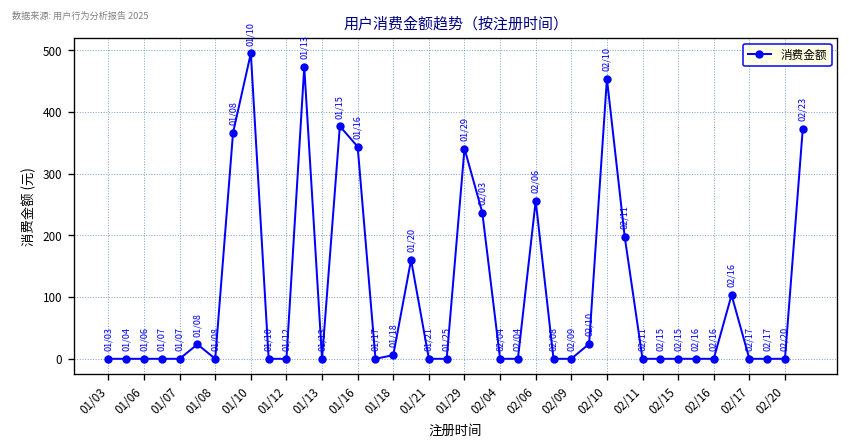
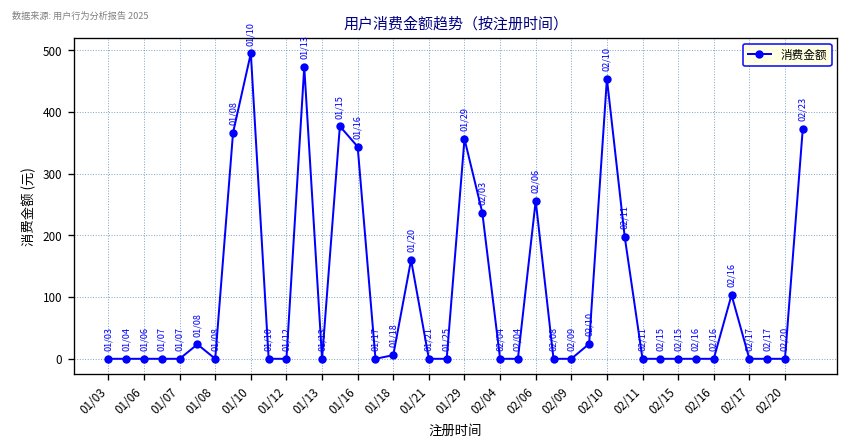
01/29: 340 -> 360
